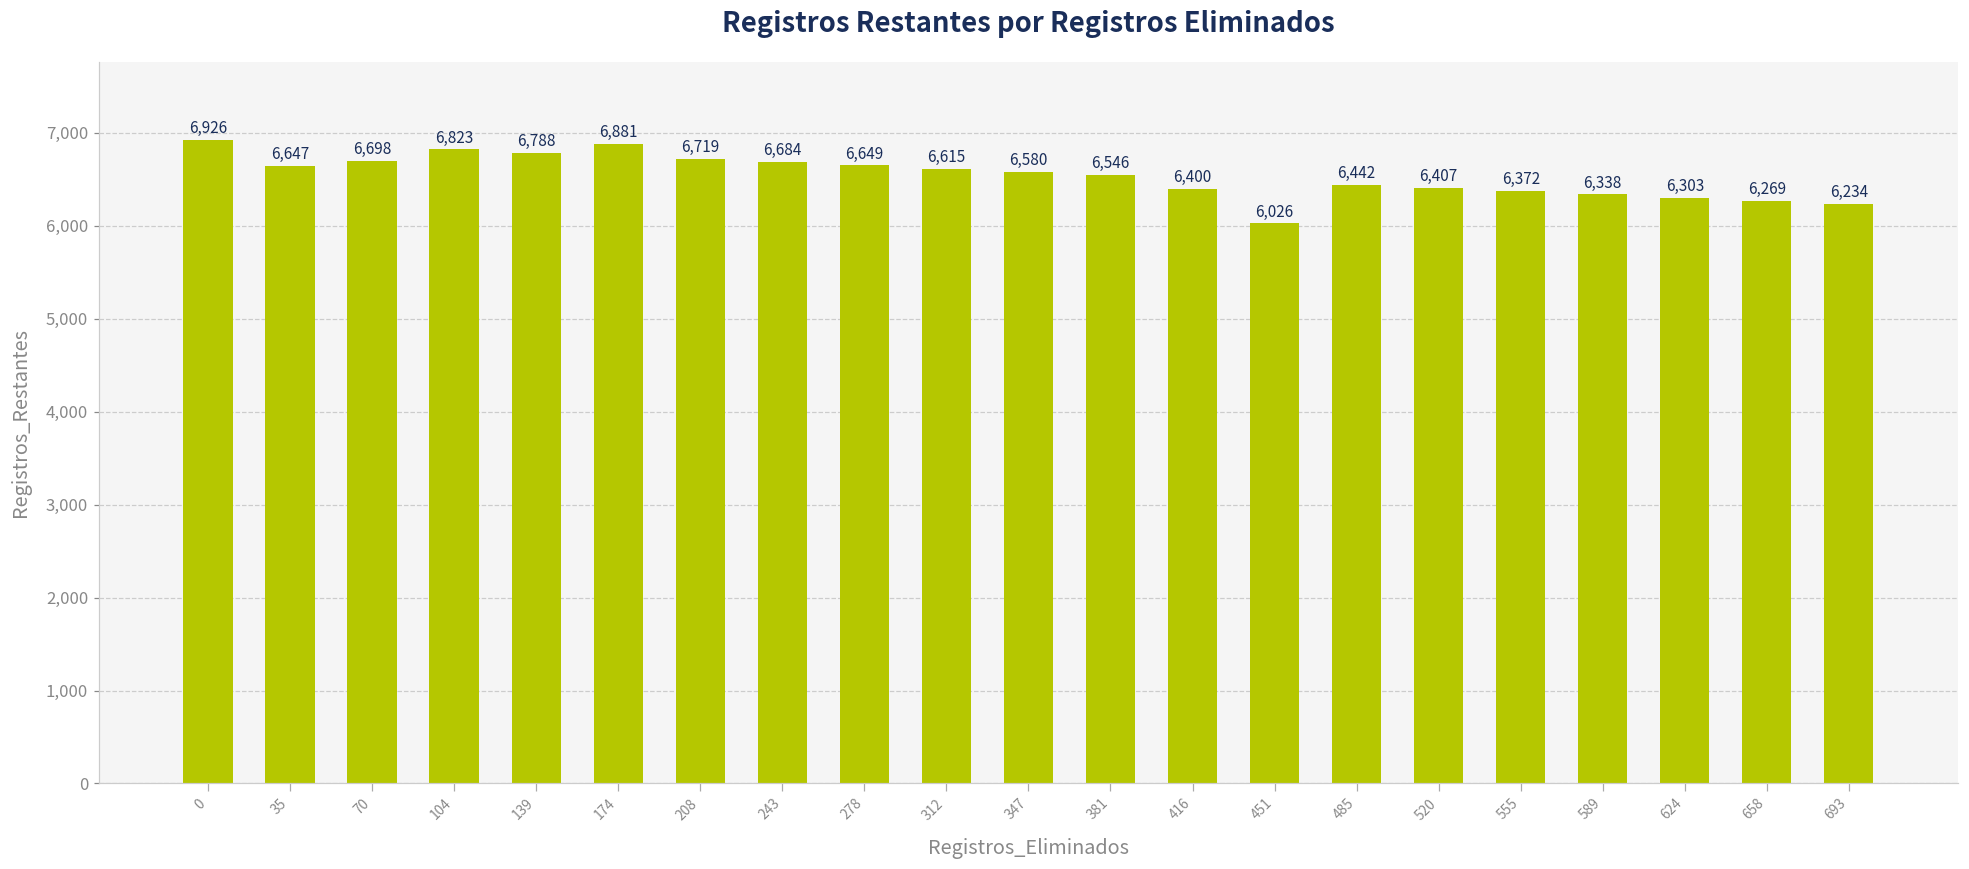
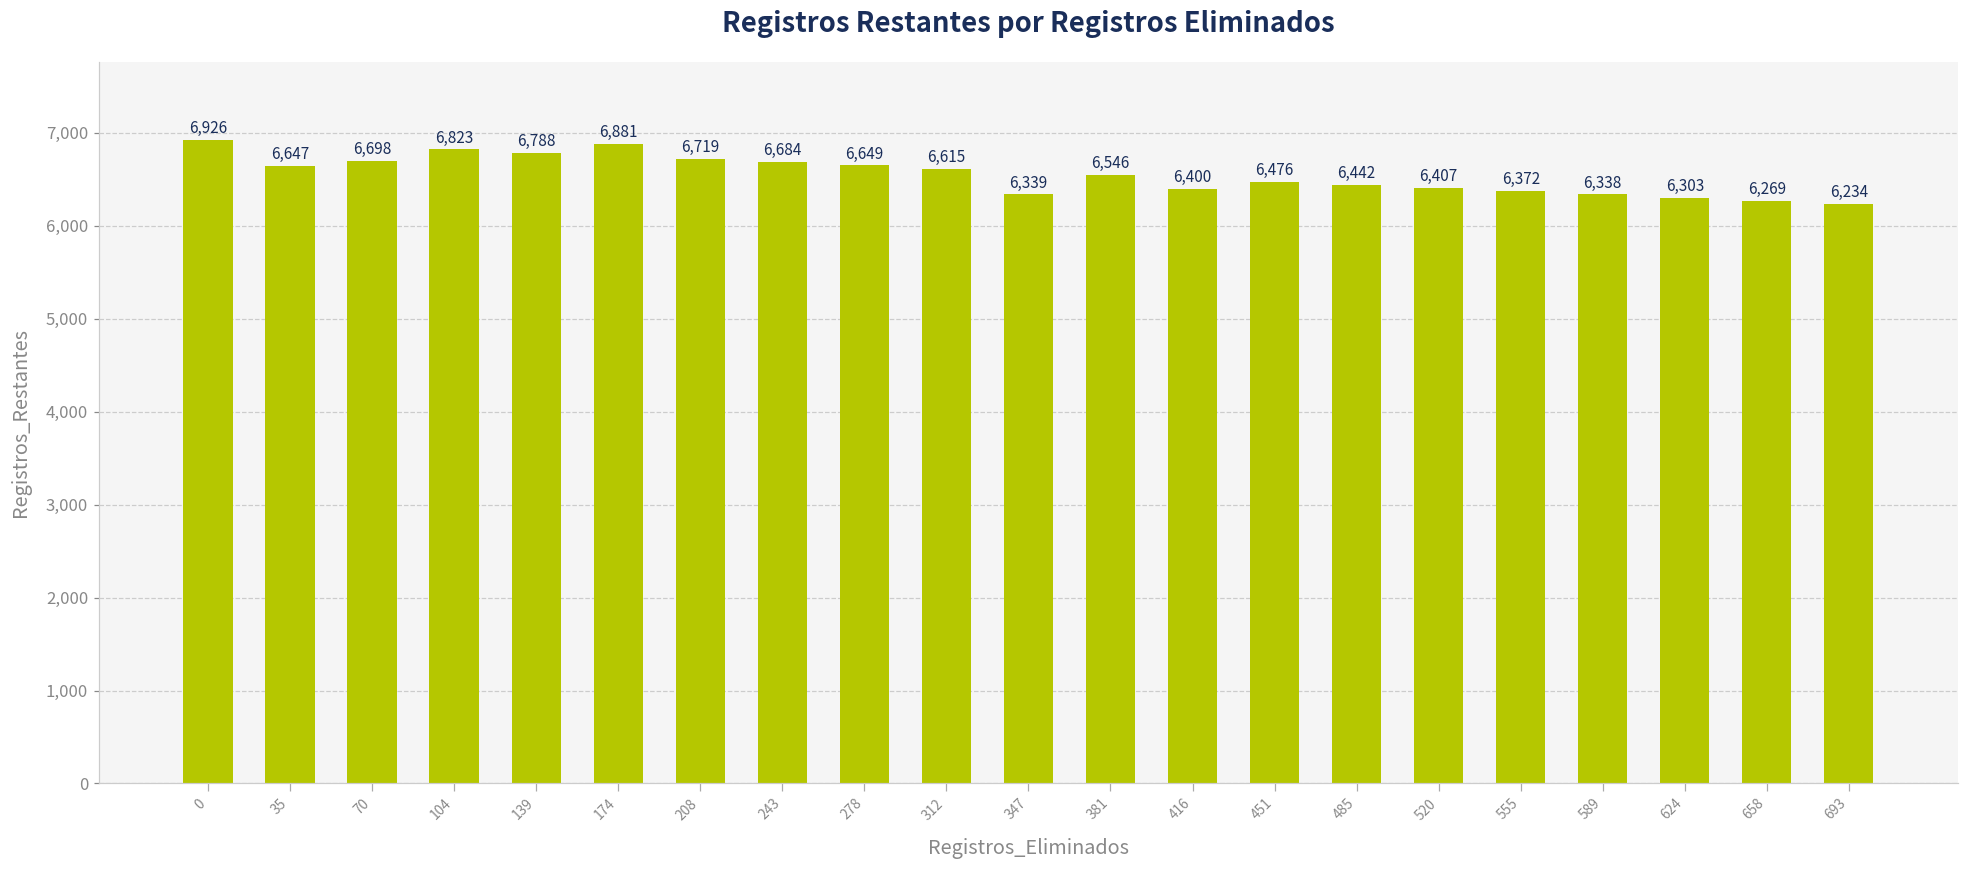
347: 6,580 -> 6,339
451: 6,026 -> 6,476
